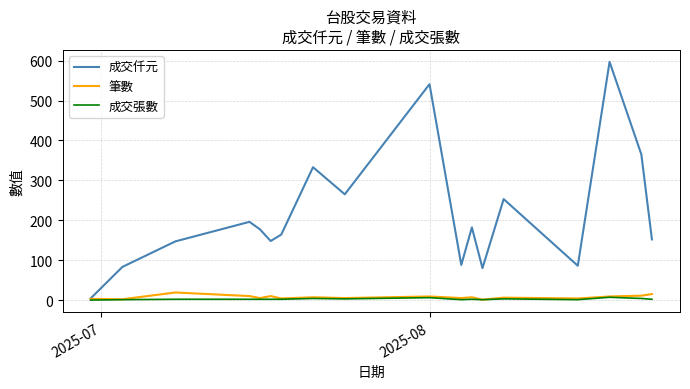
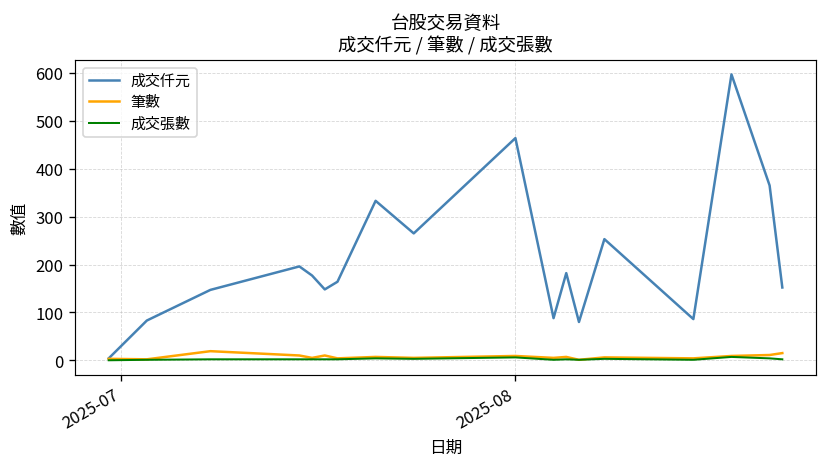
成交仟元, 2025-08: 540 -> 460
